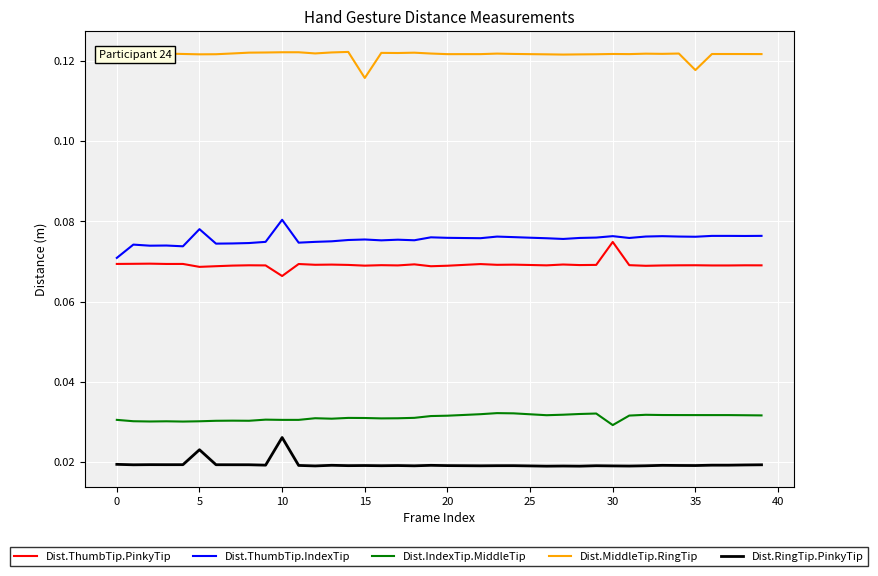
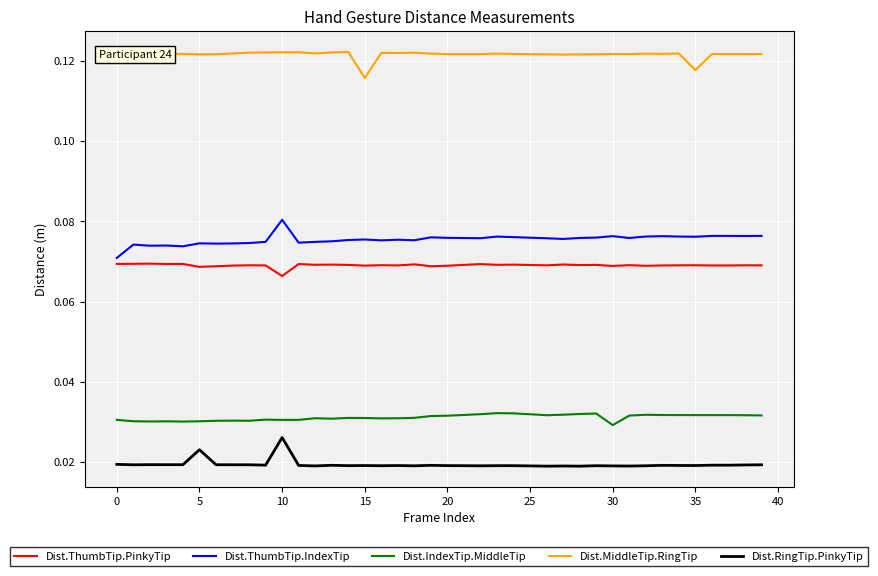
Dist.ThumbTip.IndexTip, 5: 0.078 -> 0.075
Dist.ThumbTip.PinkyTip, 30: 0.075 -> 0.069
